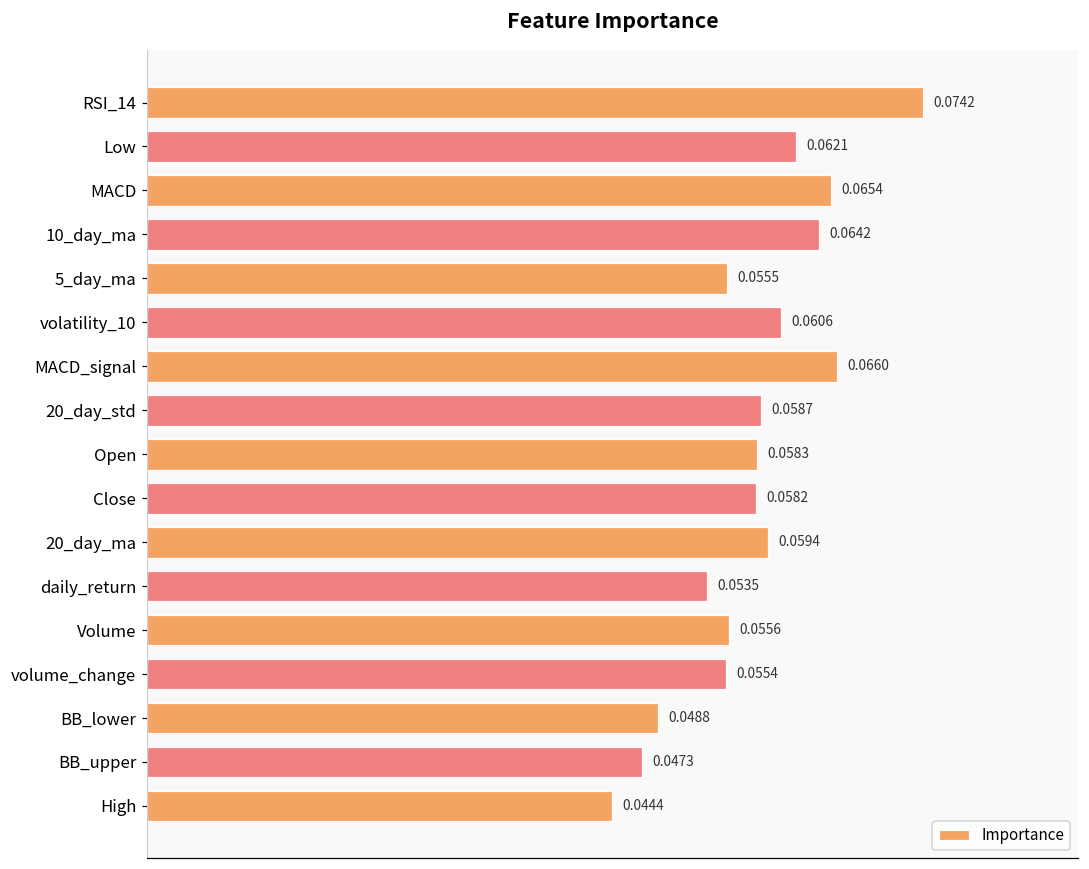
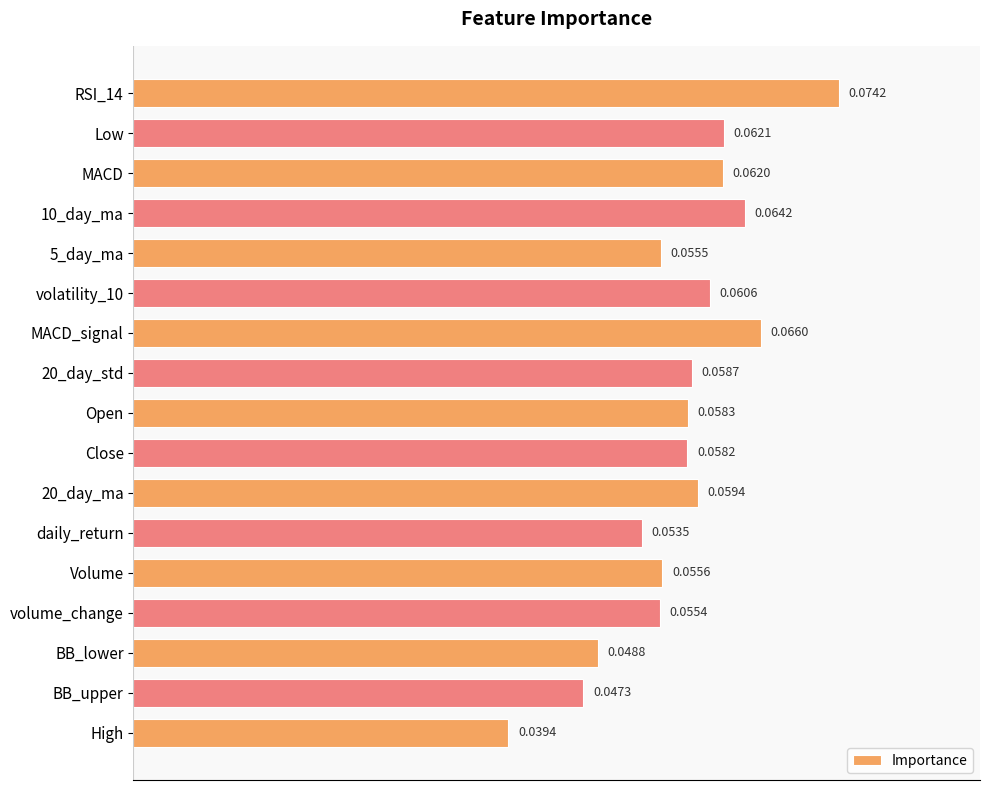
MACD: 0.0654 -> 0.0620
High: 0.0444 -> 0.0394
